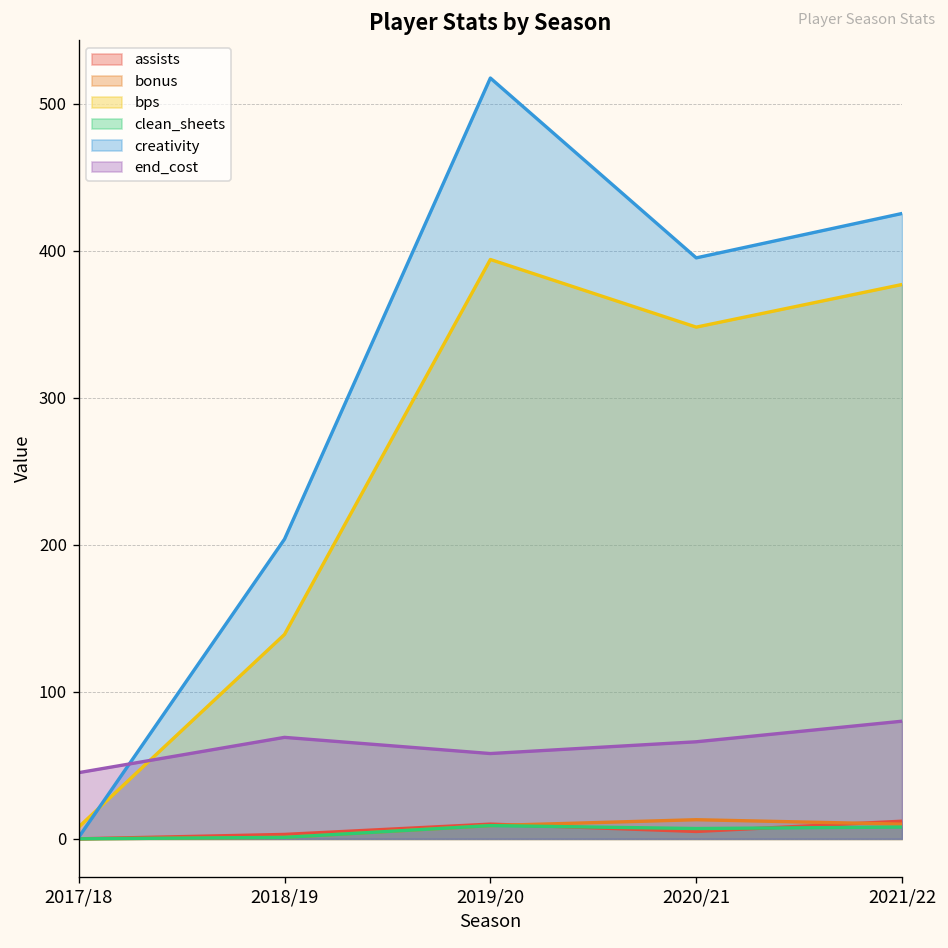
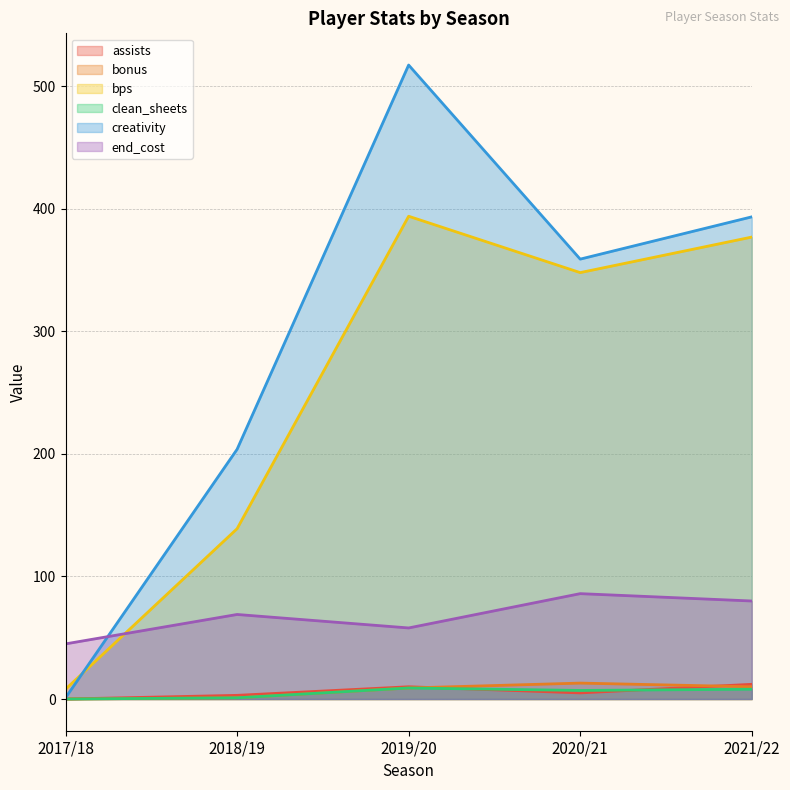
creativity, 2020/21: 395 -> 359
end_cost, 2020/21: 66 -> 86
creativity, 2021/22: 425 -> 394
